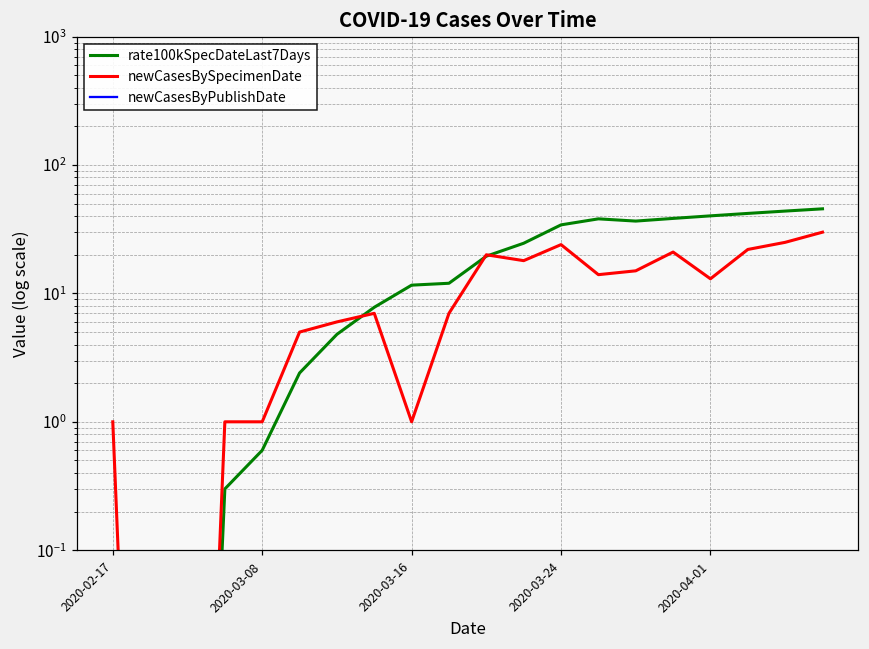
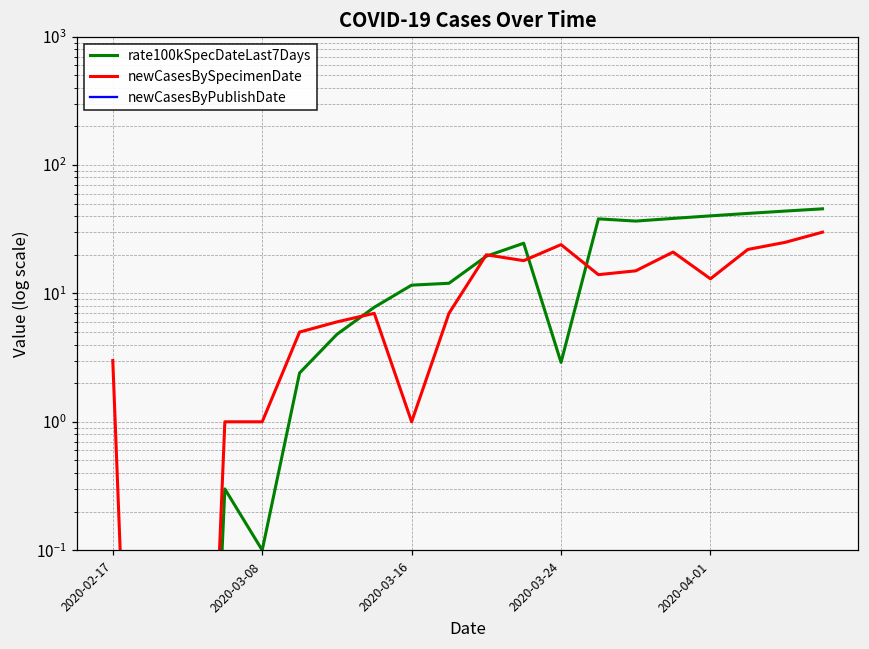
newCasesBySpecimenDate, 2020-02-17: 1.0 -> 3.0
rate100kSpecDateLast7Days, 2020-03-08: 0.6 -> 0.10
rate100kSpecDateLast7Days, 2020-03-24: 34 -> 2.9
